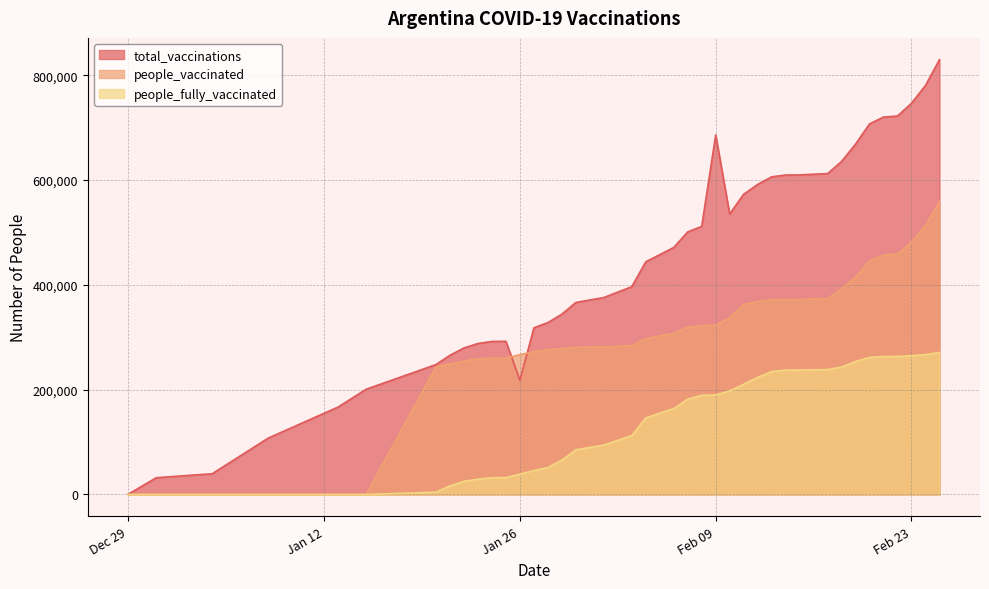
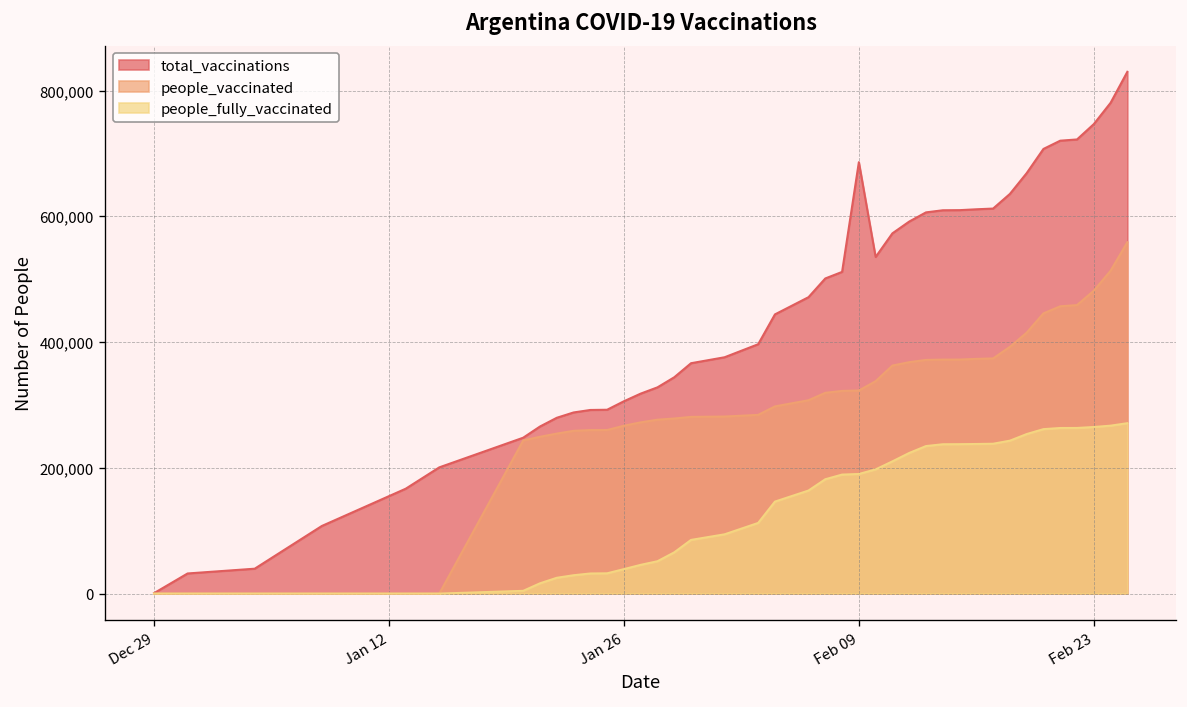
total_vaccinations, Jan 26: 220,000 -> 310,000
